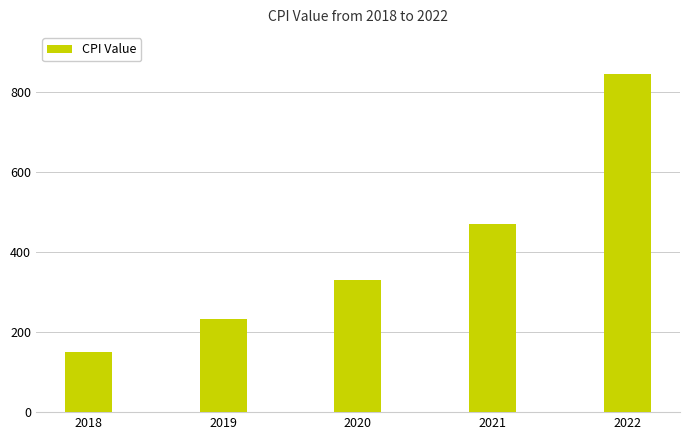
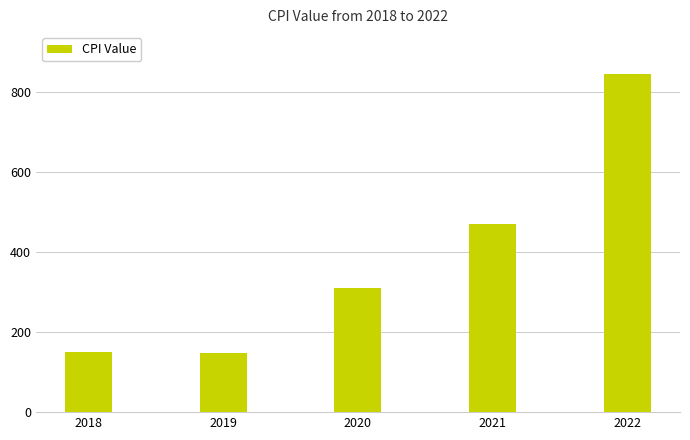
2019: 230 -> 150
2020: 330 -> 310
